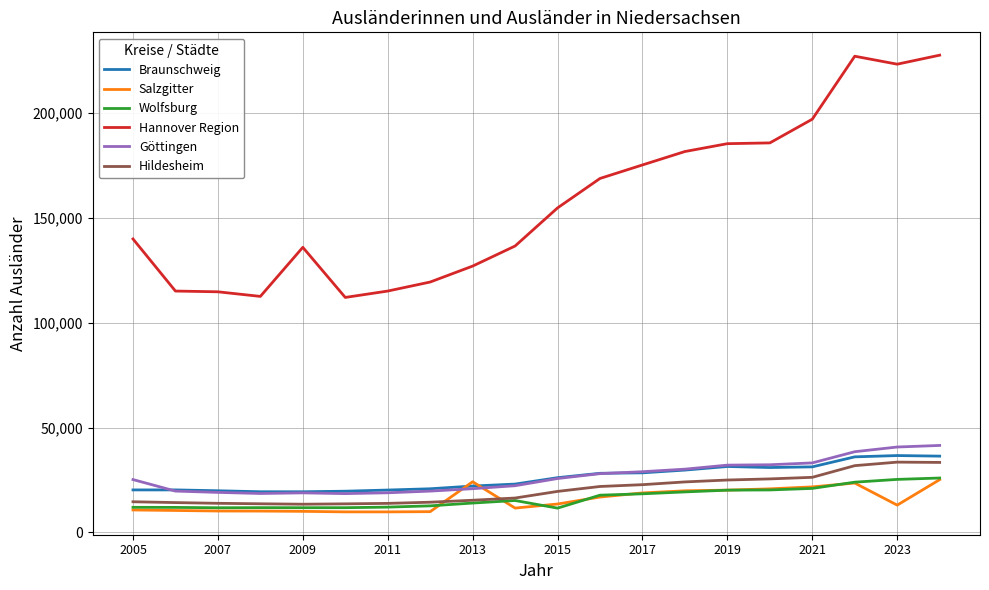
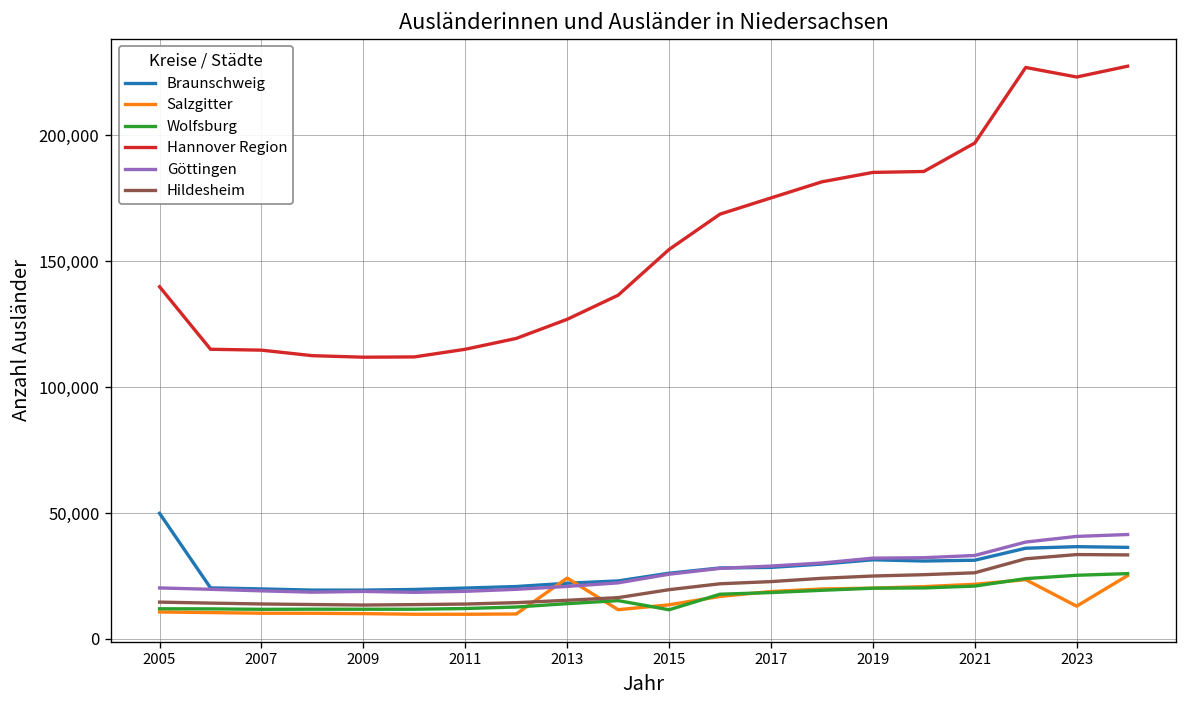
Braunschweig, 2005: 20,000 -> 50,000
Göttingen, 2005: 25,000 -> 20,000
Hannover Region, 2009: 136,000 -> 112,000
